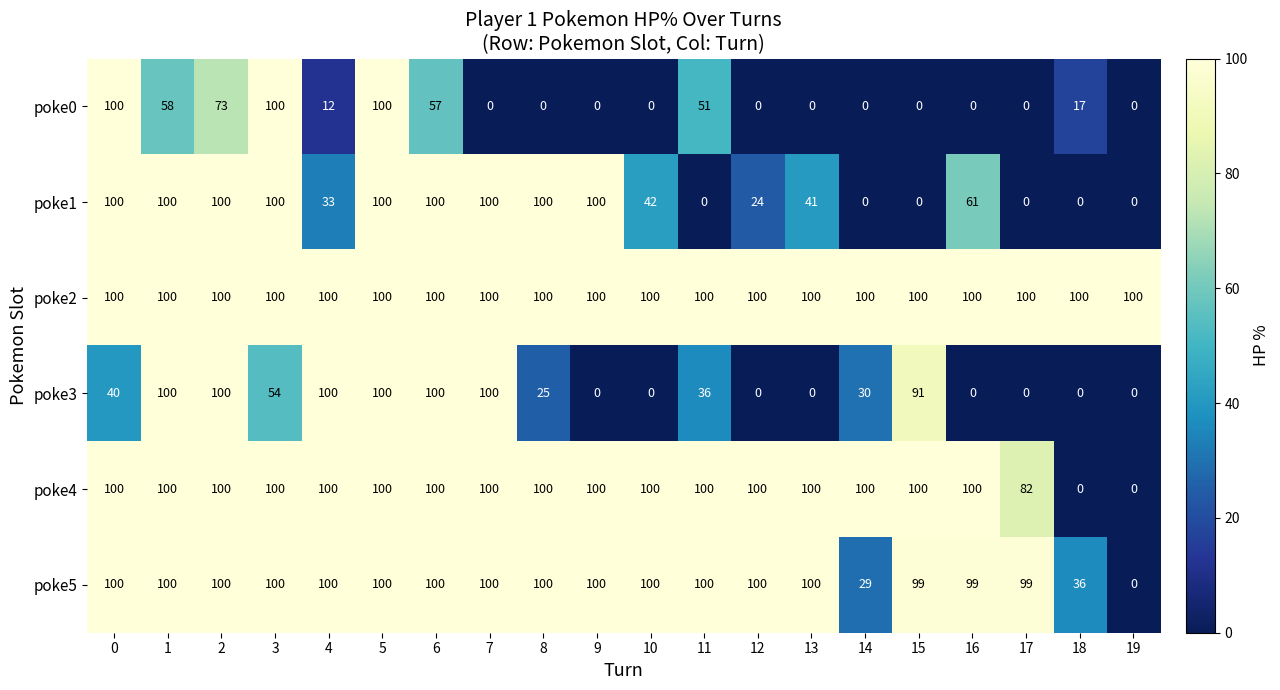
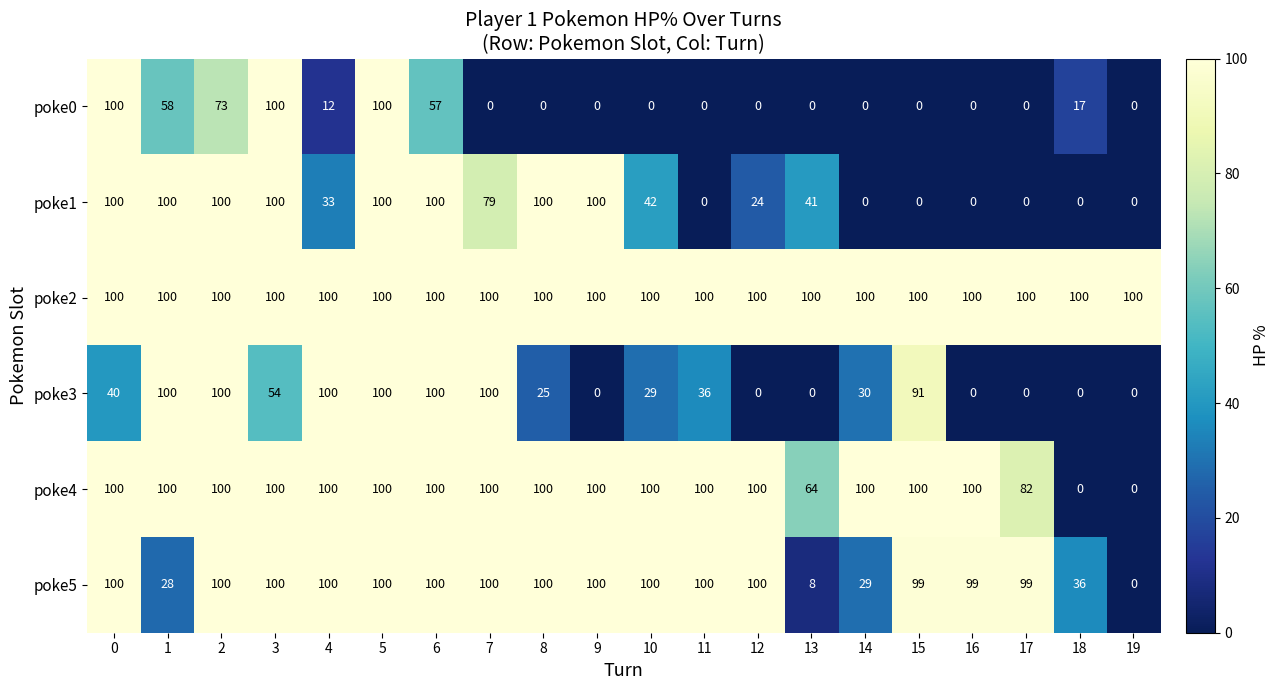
poke0, 11: 51 -> 0
poke1, 7: 100 -> 79
poke1, 16: 61 -> 0
poke3, 10: 0 -> 29
poke4, 13: 100 -> 64
poke5, 1: 100 -> 28
poke5, 13: 100 -> 8
